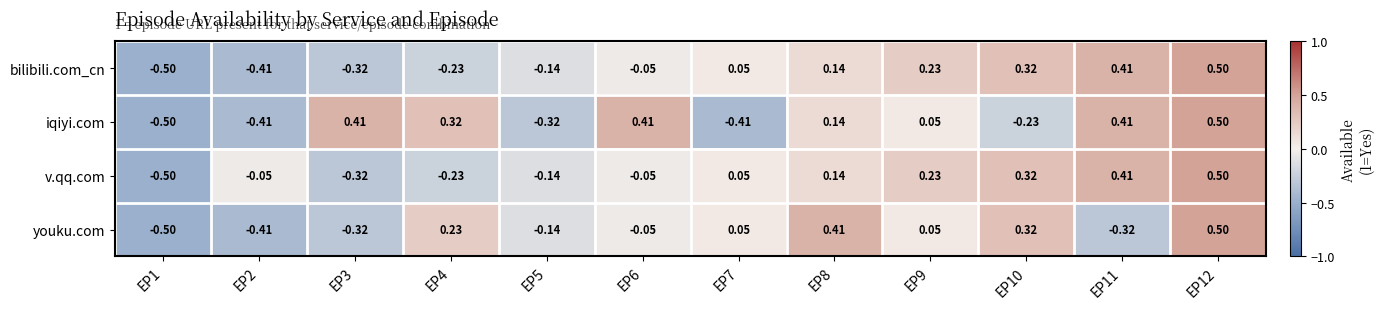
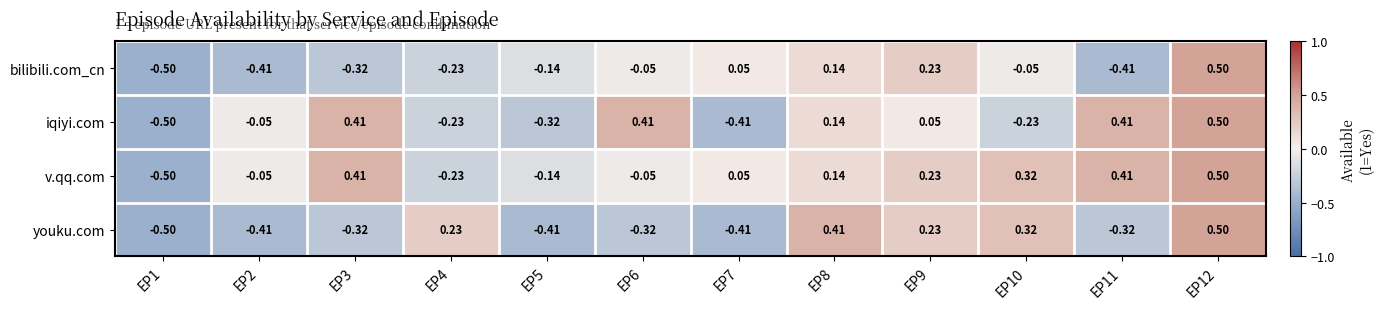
bilibili.com_cn, EP10: 0.32 -> -0.05
bilibili.com_cn, EP11: 0.41 -> -0.41
iqiyi.com, EP2: -0.41 -> -0.05
iqiyi.com, EP4: 0.32 -> -0.23
v.qq.com, EP3: -0.32 -> 0.41
youku.com, EP5: -0.14 -> -0.41
youku.com, EP6: -0.05 -> -0.32
youku.com, EP7: 0.05 -> -0.41
youku.com, EP9: 0.05 -> 0.23
